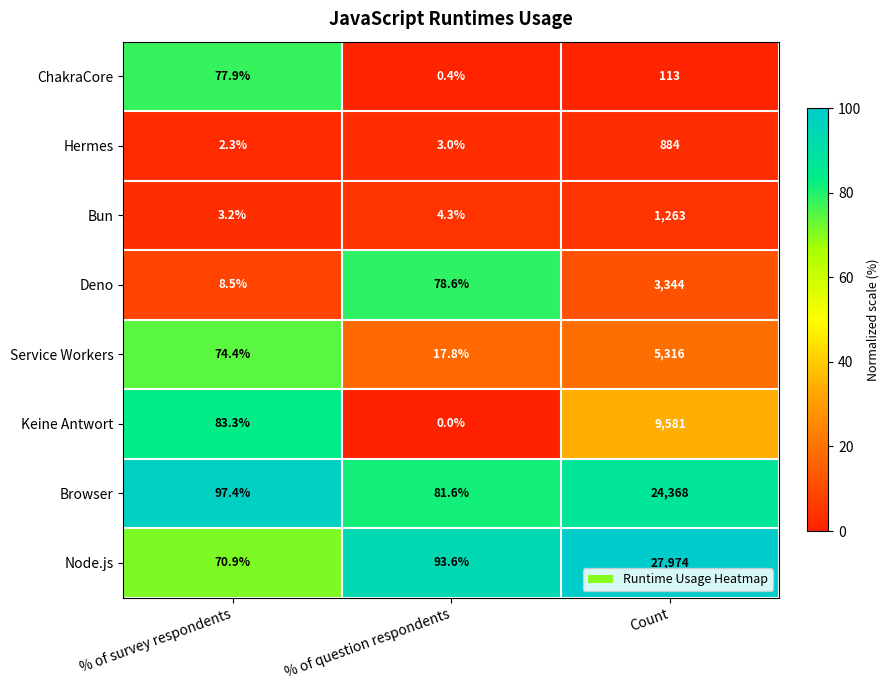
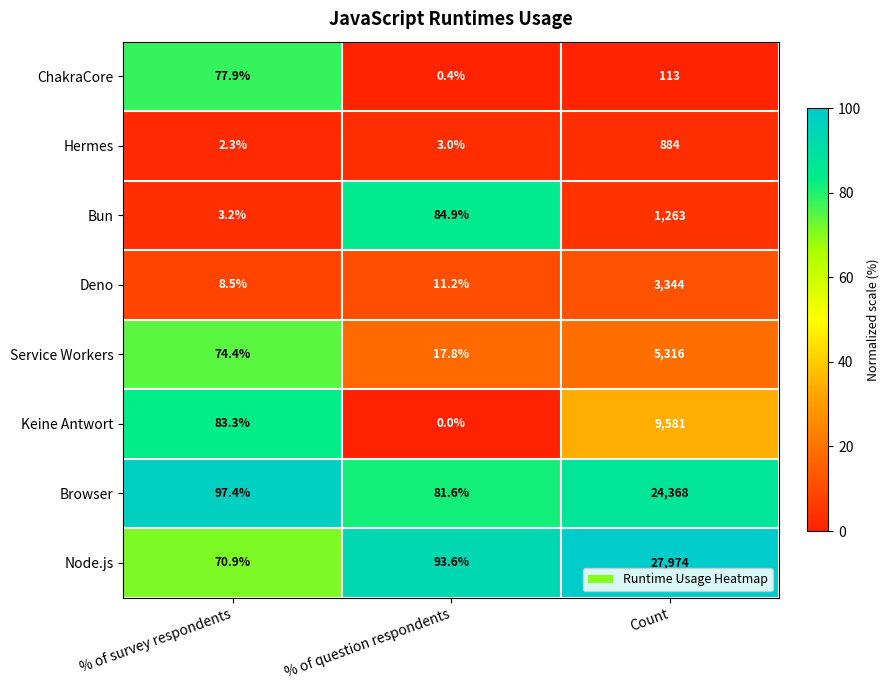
Bun, % of question respondents: 4.3% -> 84.9%
Deno, % of question respondents: 78.6% -> 11.2%
